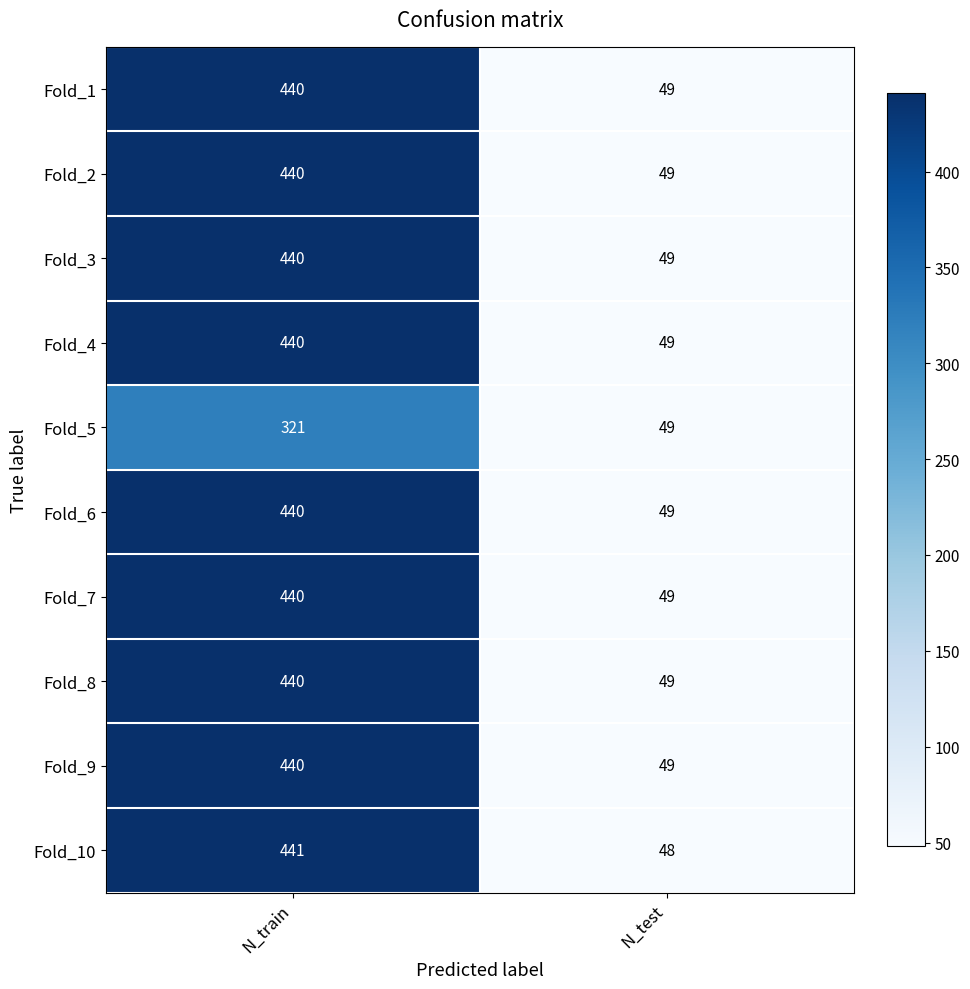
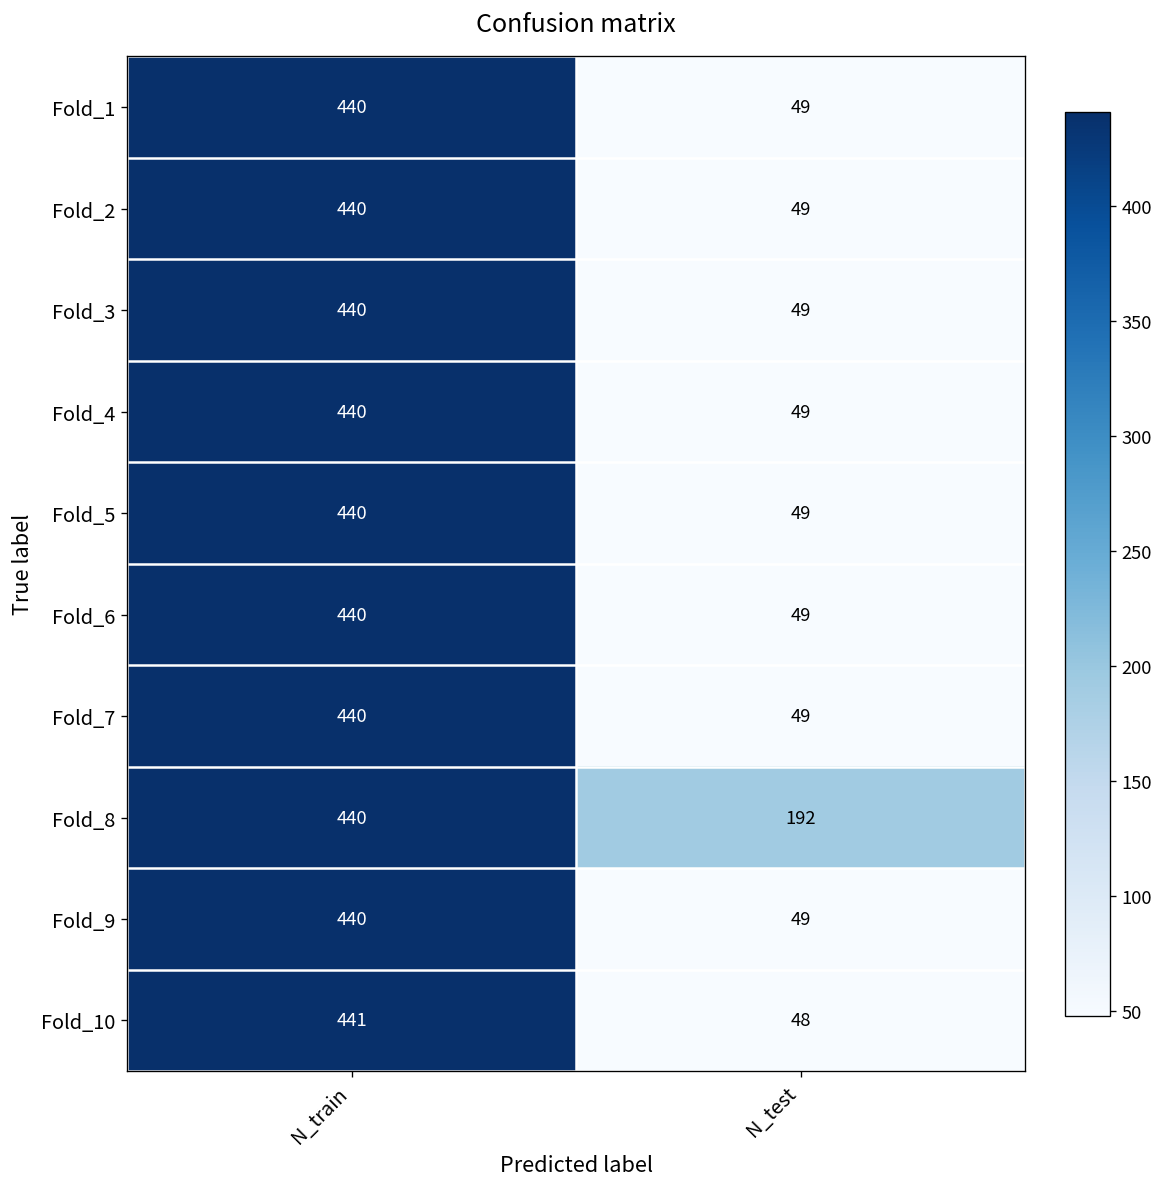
Fold_5, N_train: 321 -> 440
Fold_8, N_test: 49 -> 192
